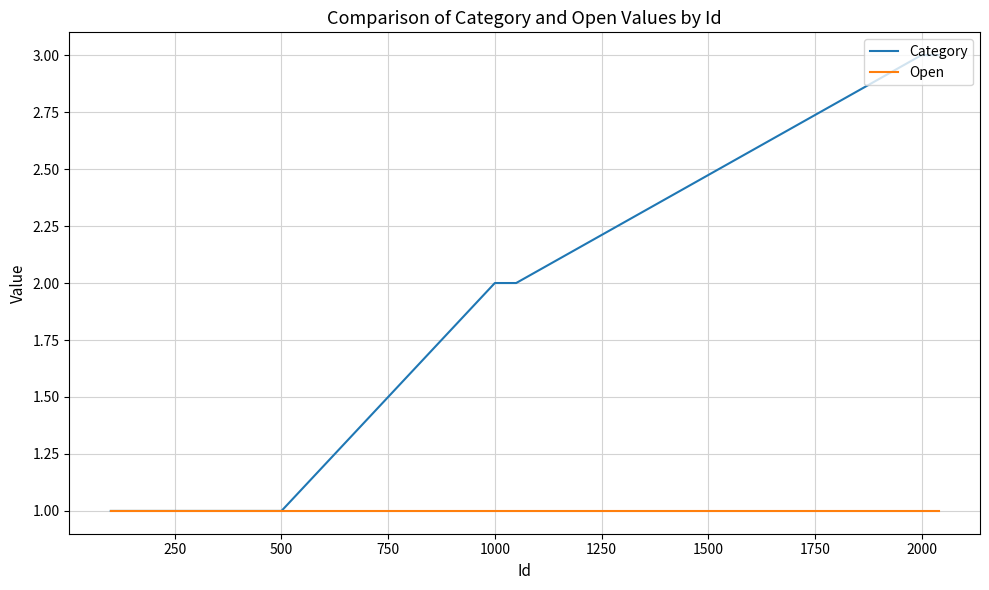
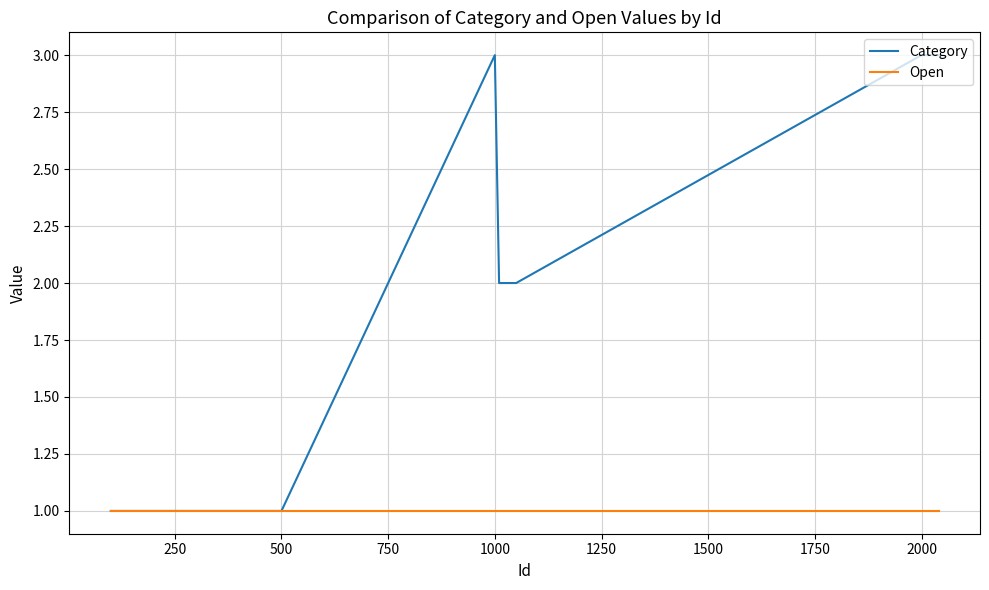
Category, 1000: 2 -> 3
